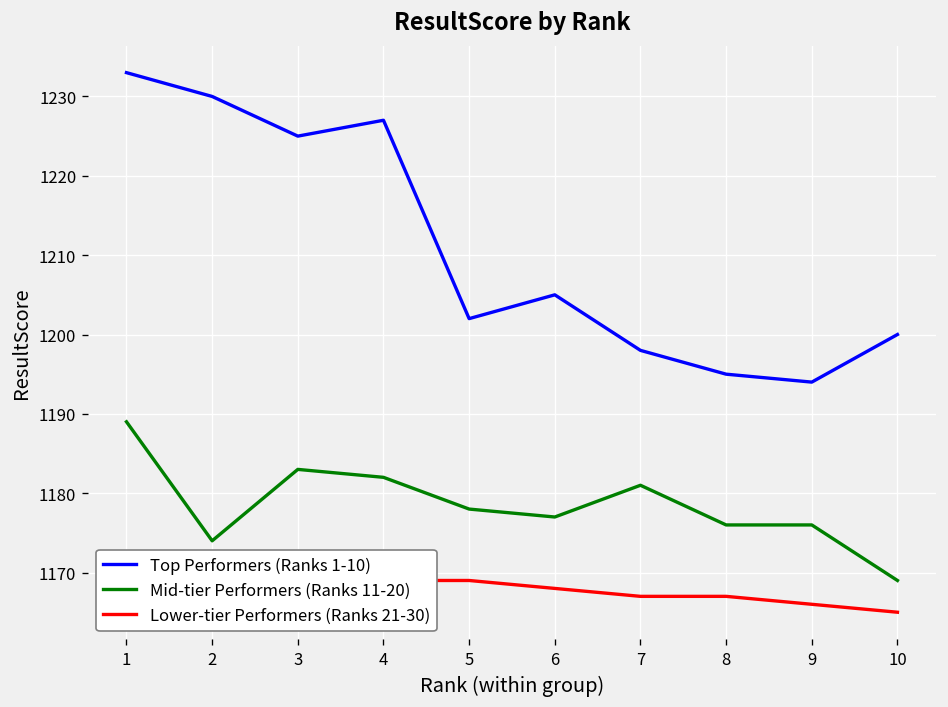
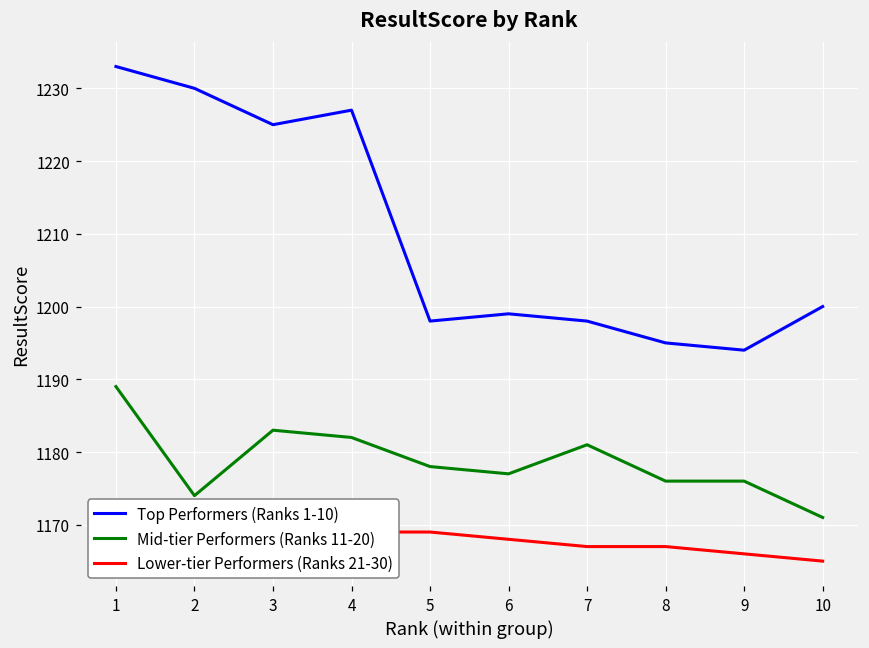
Top Performers (Ranks 1-10), 5: 1202 -> 1198
Top Performers (Ranks 1-10), 6: 1205 -> 1199
Mid-tier Performers (Ranks 11-20), 10: 1169 -> 1171
